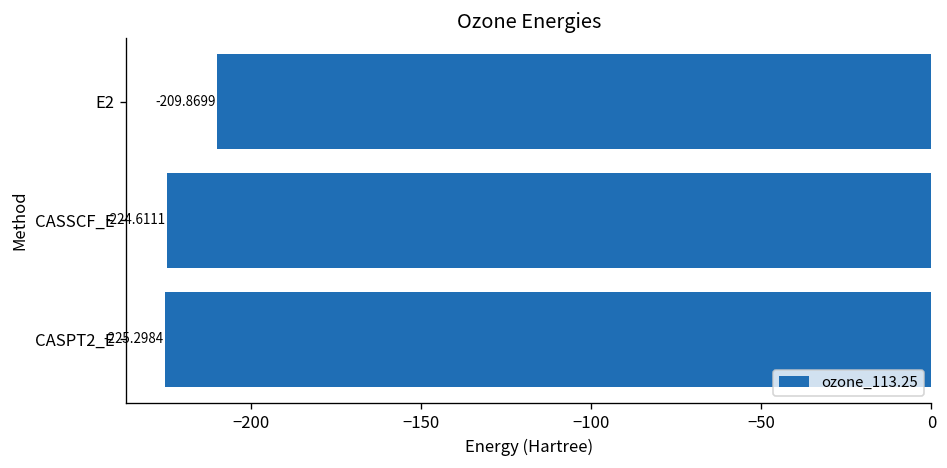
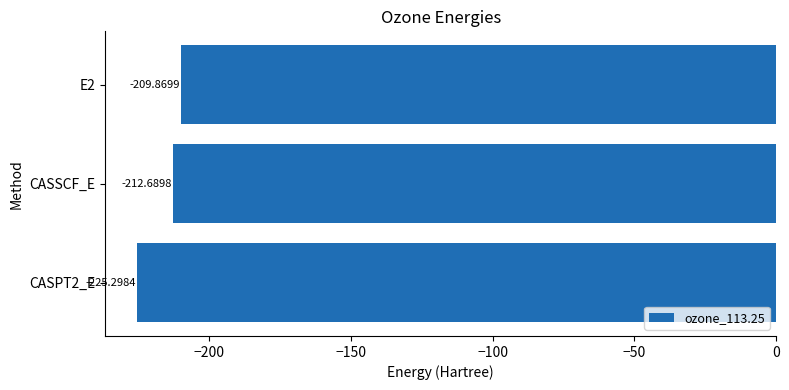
CASSCF_E: -224.6111 -> -212.6898
